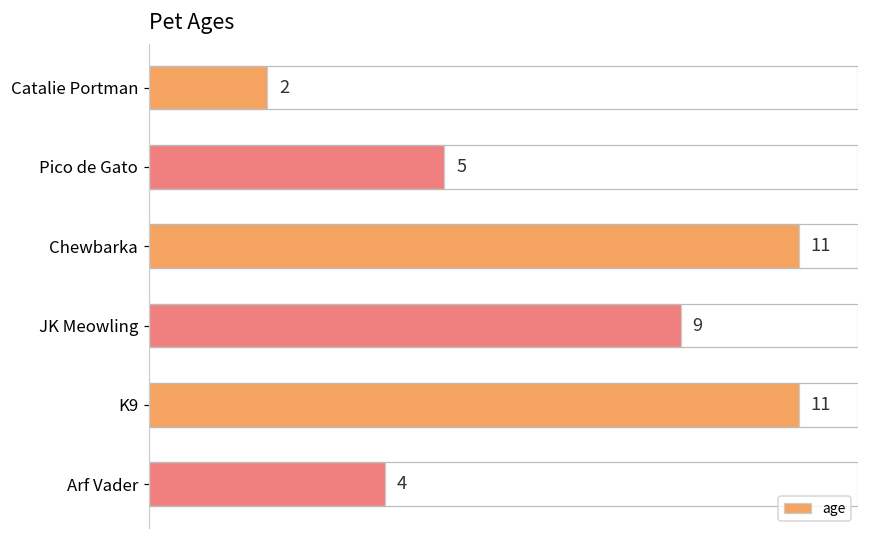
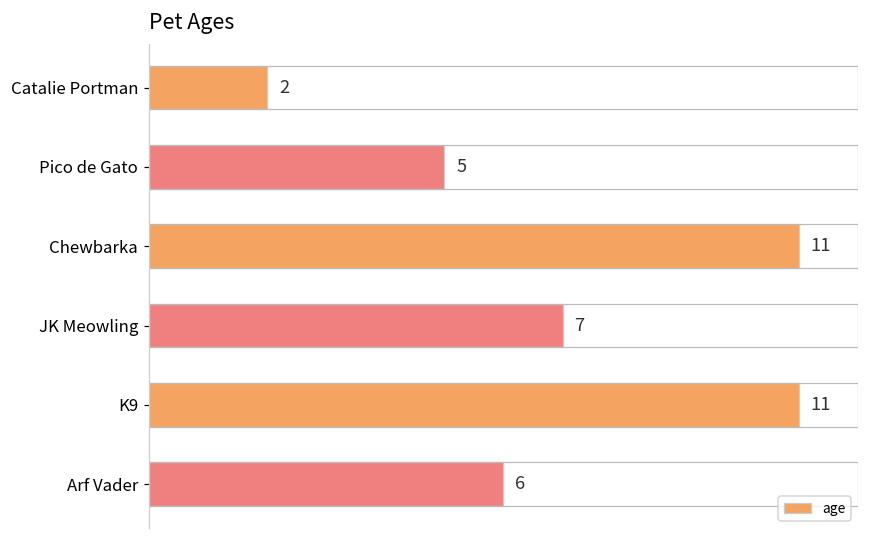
JK Meowling: 9 -> 7
Arf Vader: 4 -> 6
